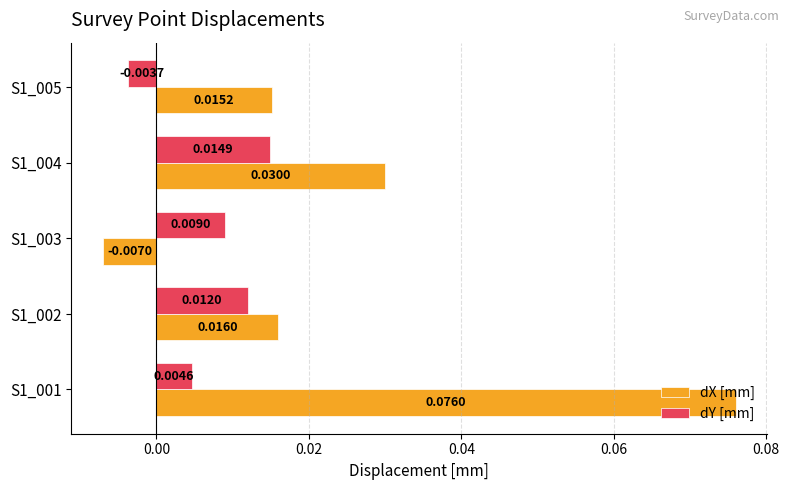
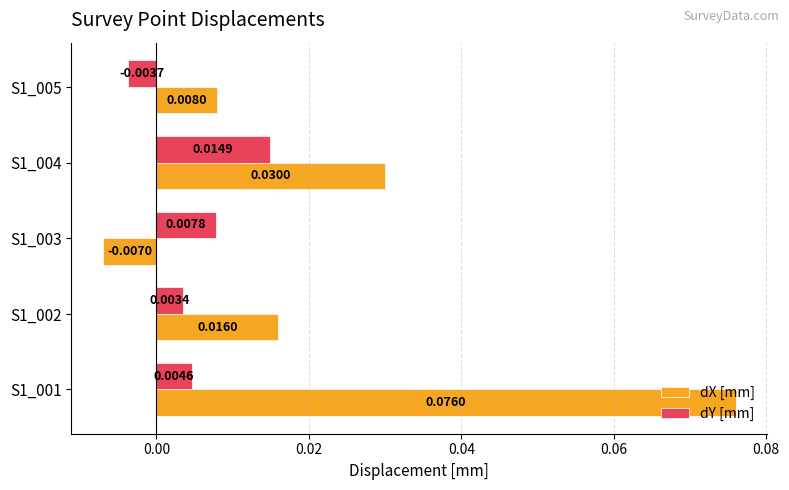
dX [mm], S1_005: 0.0152 -> 0.0080
dY [mm], S1_003: 0.0090 -> 0.0078
dY [mm], S1_002: 0.0120 -> 0.0034
